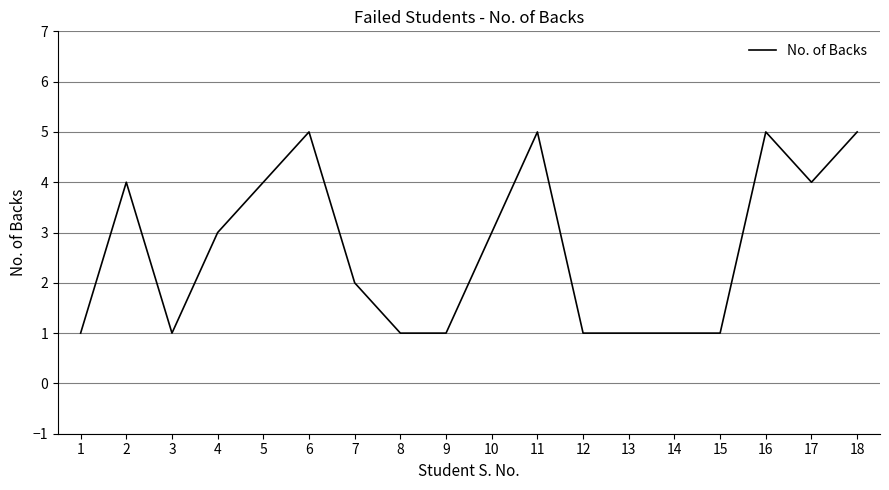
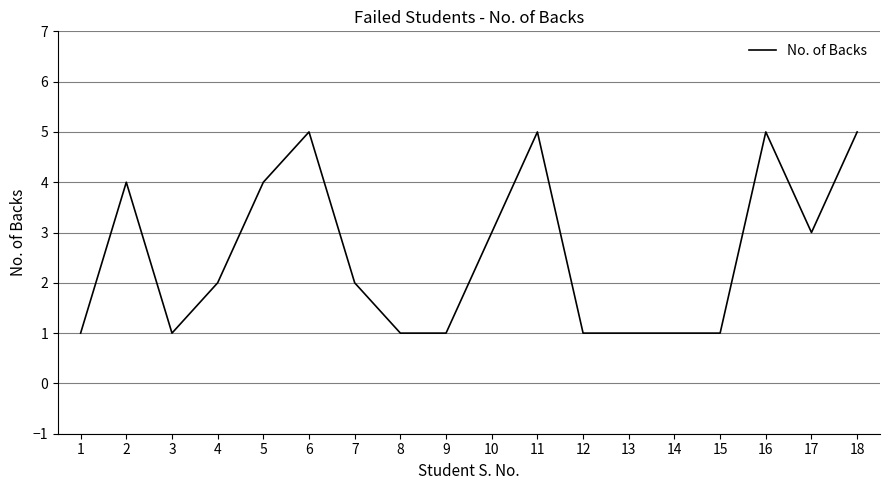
4: 3 -> 2
17: 4 -> 3
